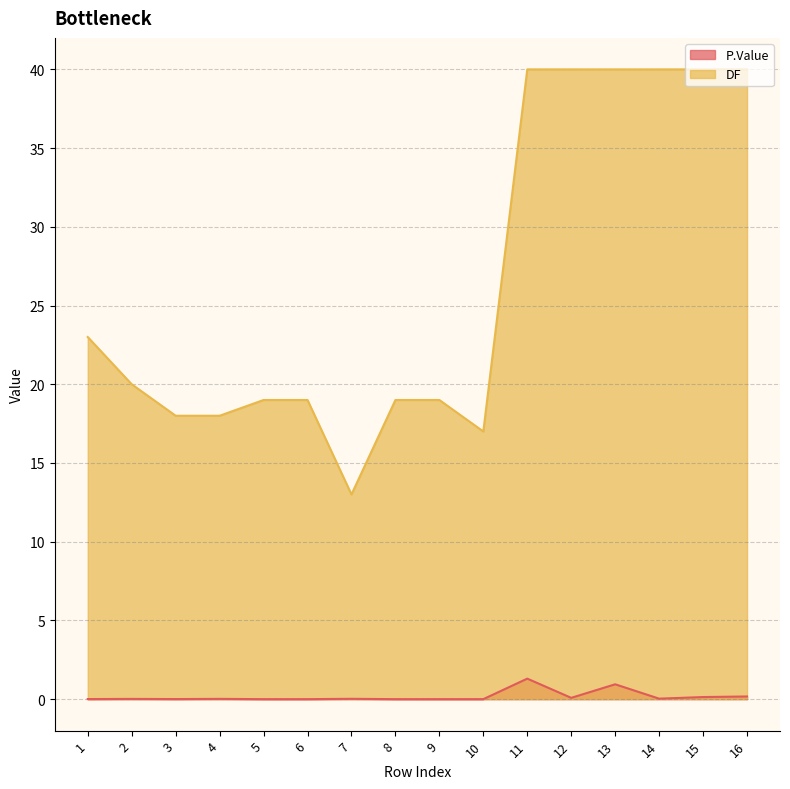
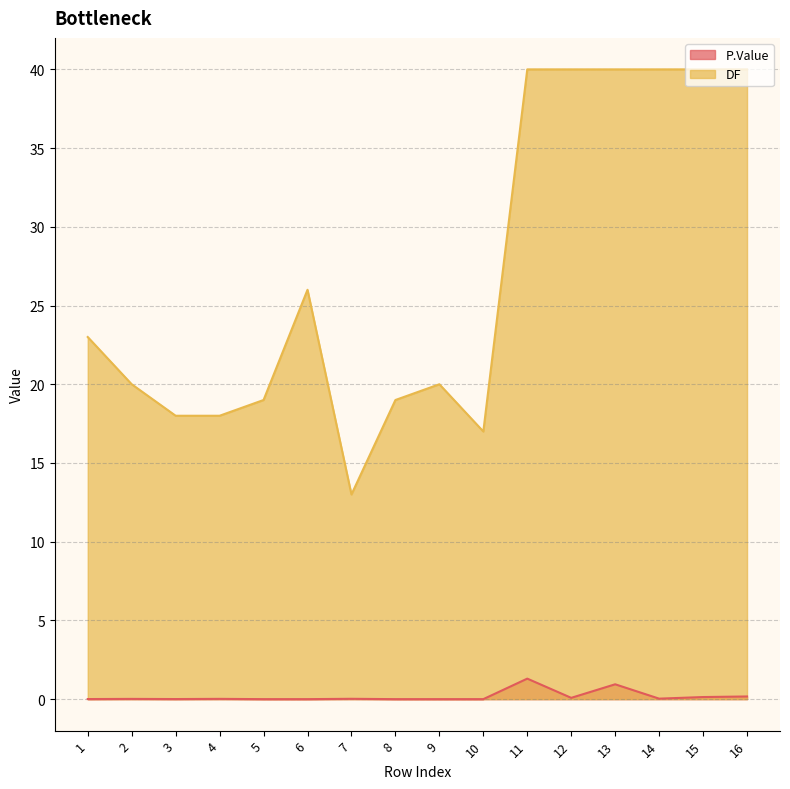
DF, 6: 19 -> 26
DF, 9: 19 -> 20
